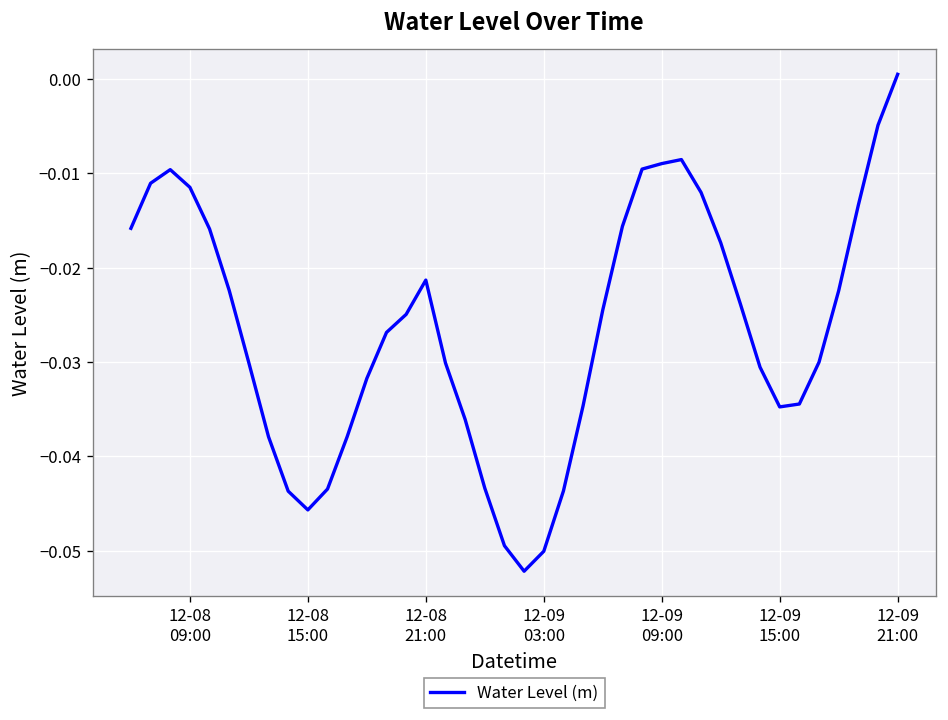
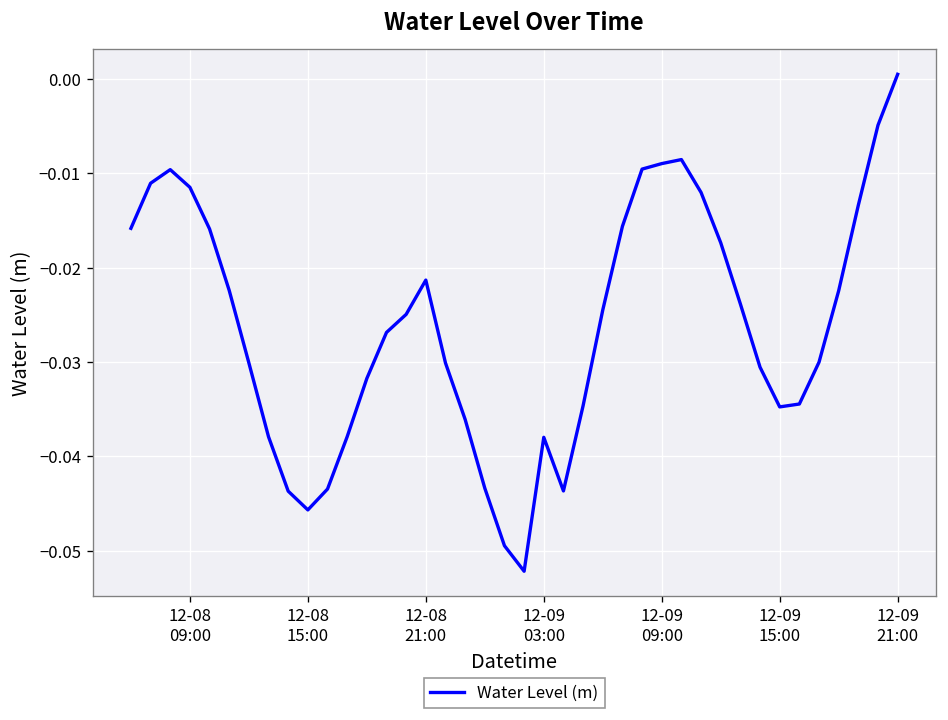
12-09 03:00: -0.050 -> -0.038
